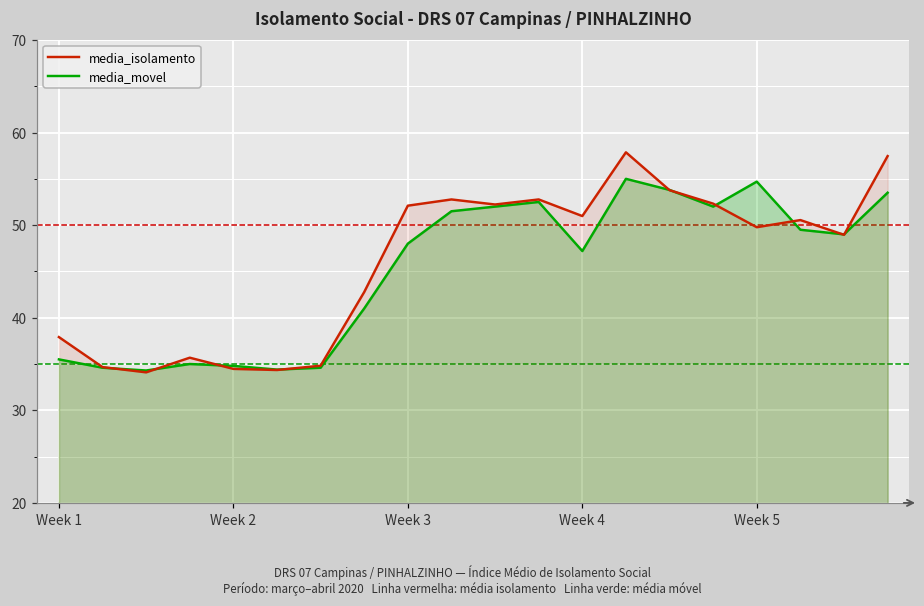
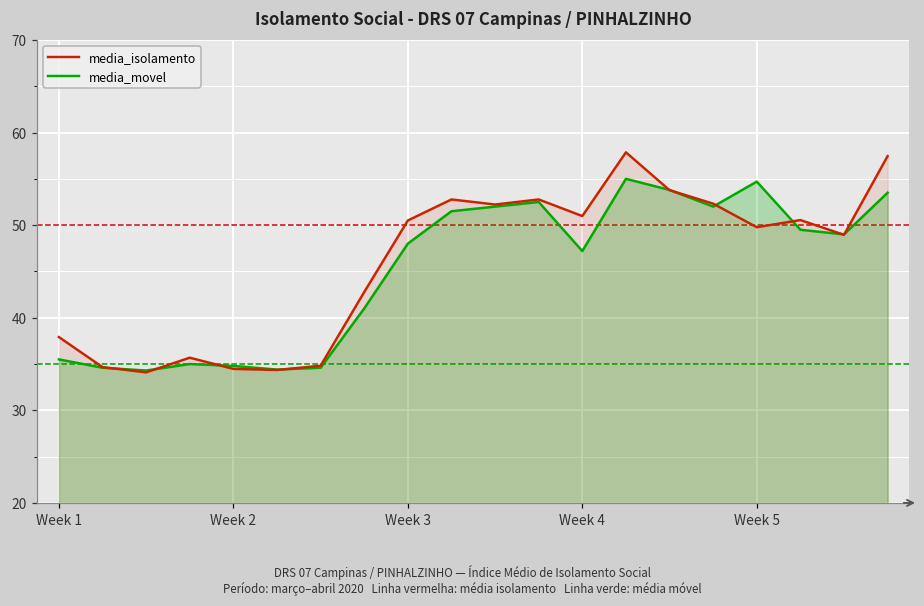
media_isolamento, Week 3: 52 -> 51
